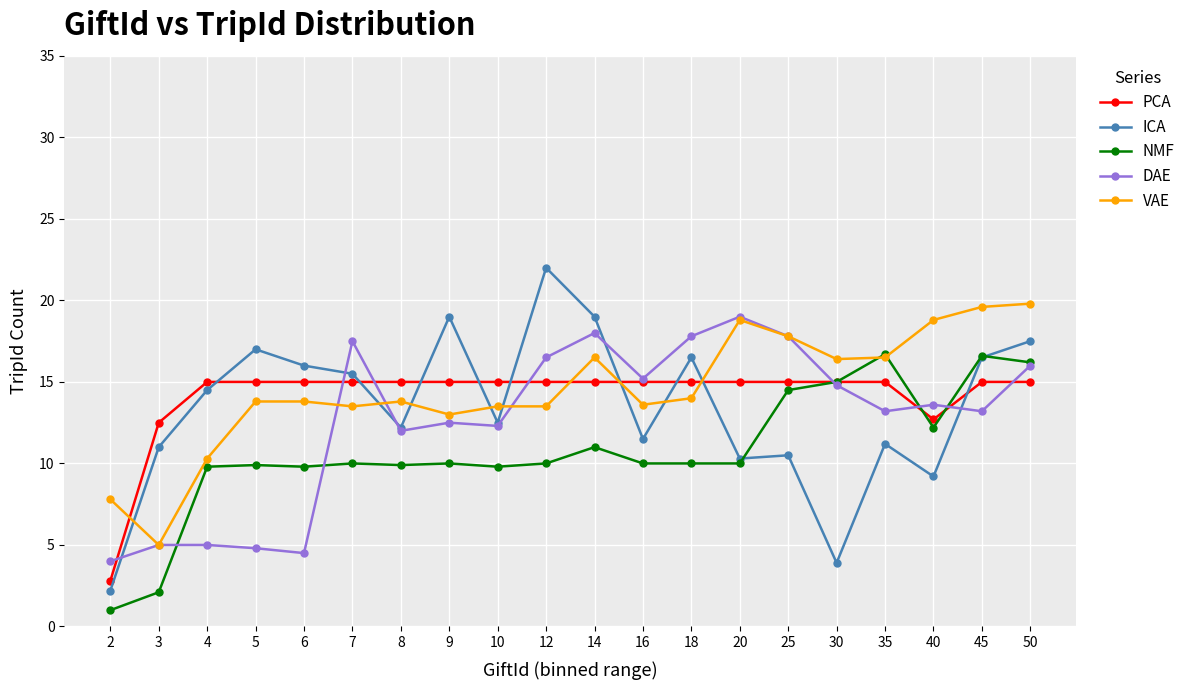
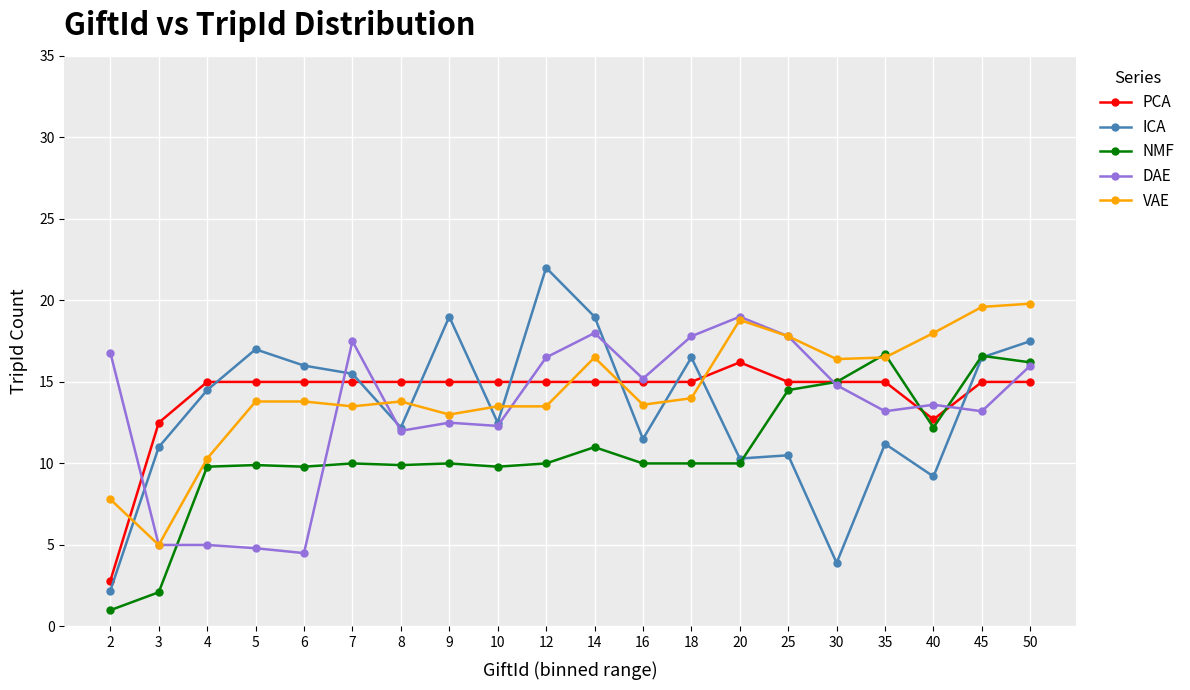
DAE, 2: 4.0 -> 16.8
PCA, 20: 15.0 -> 16.2
VAE, 40: 18.8 -> 18.0
